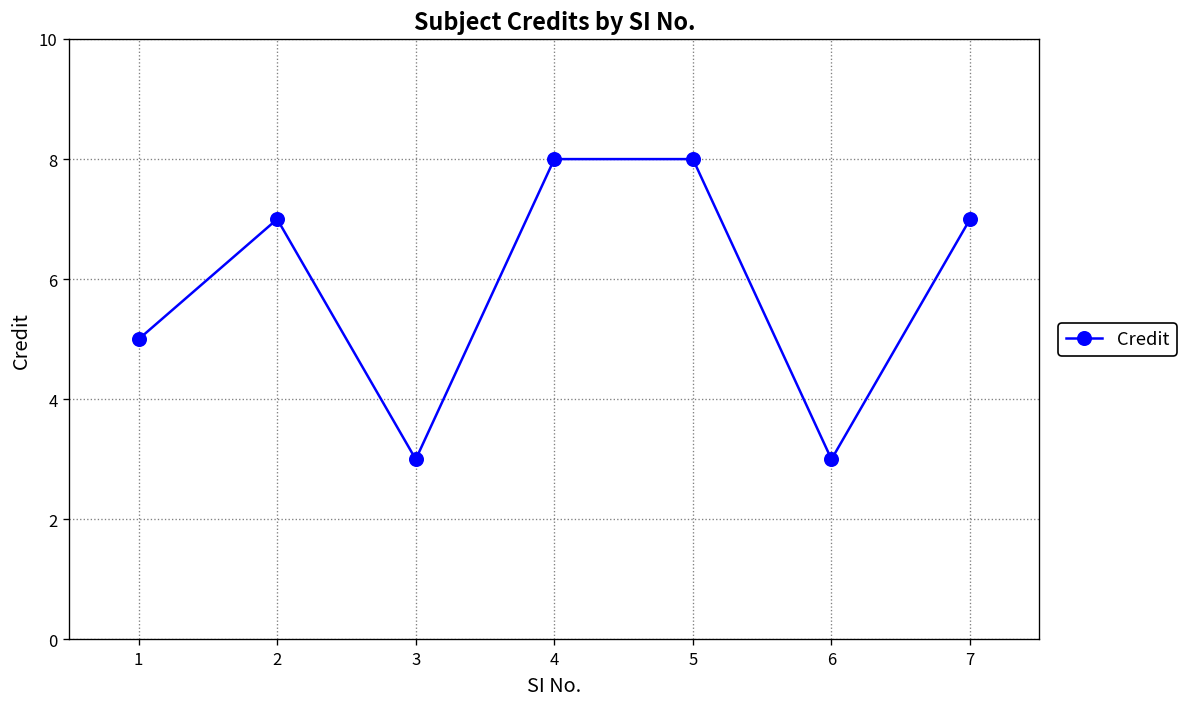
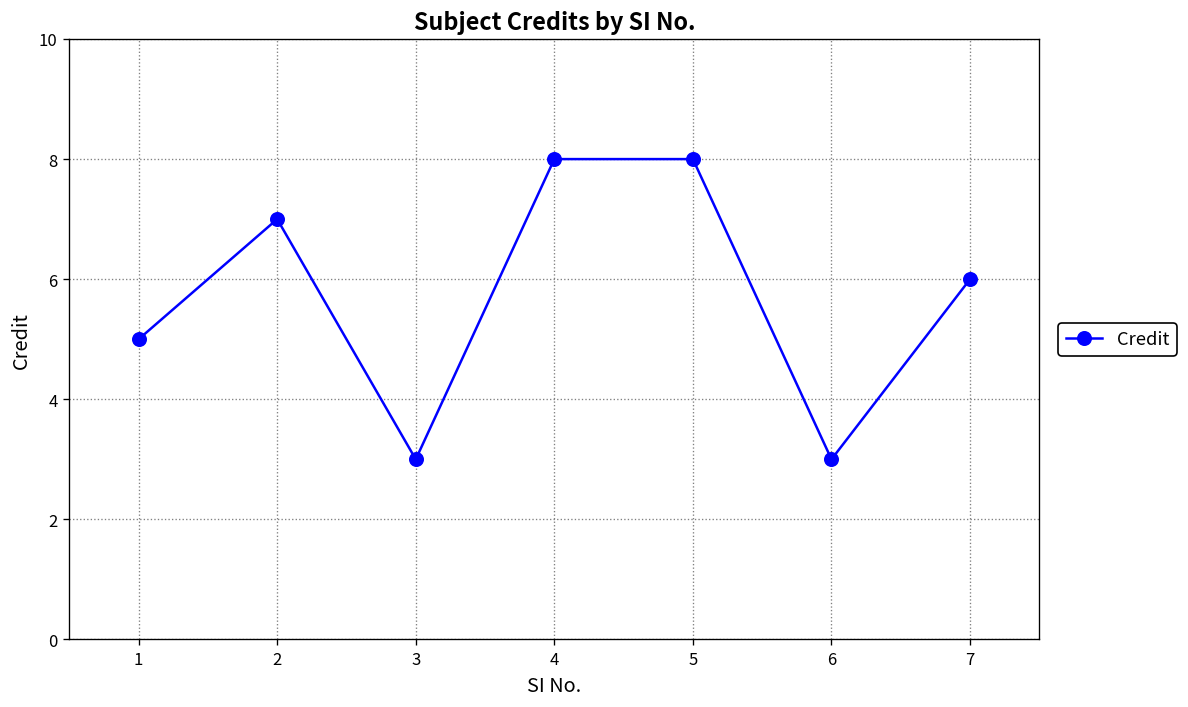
7: 7 -> 6
